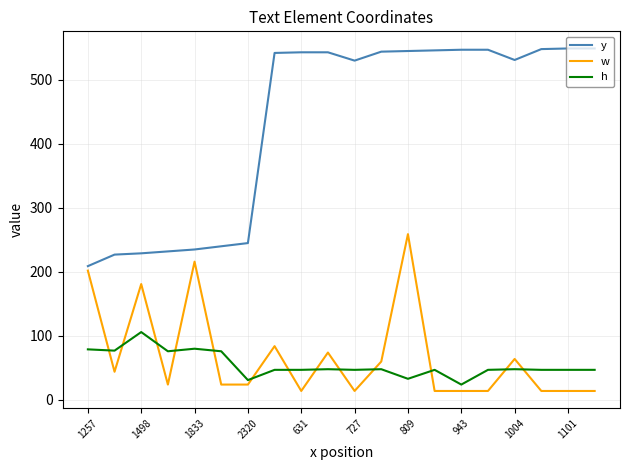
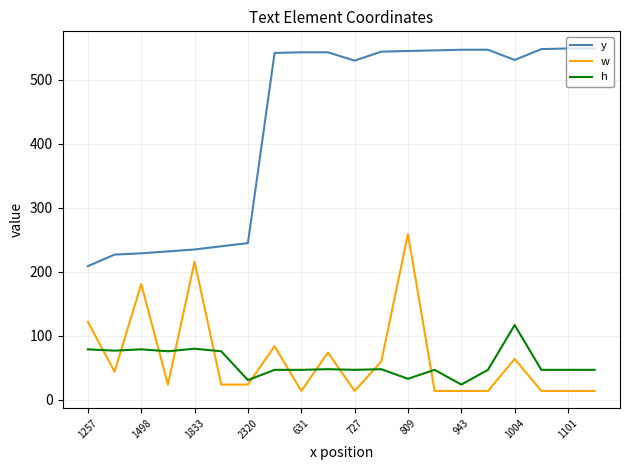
w, 1257: 200 -> 120
h, 1498: 110 -> 80
h, 1004: 50 -> 120
